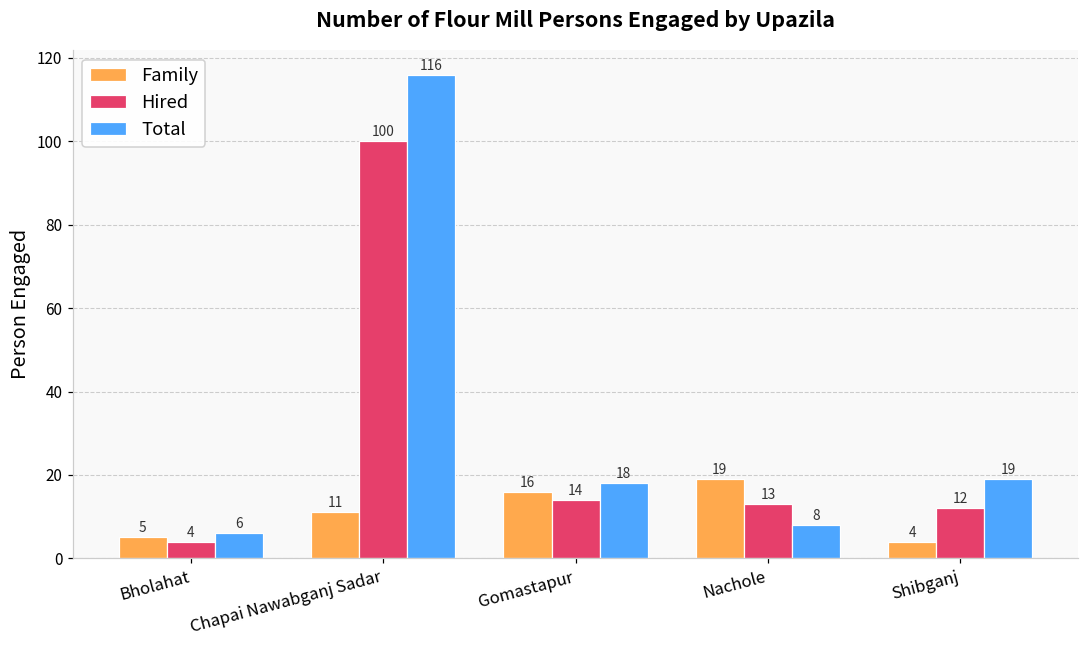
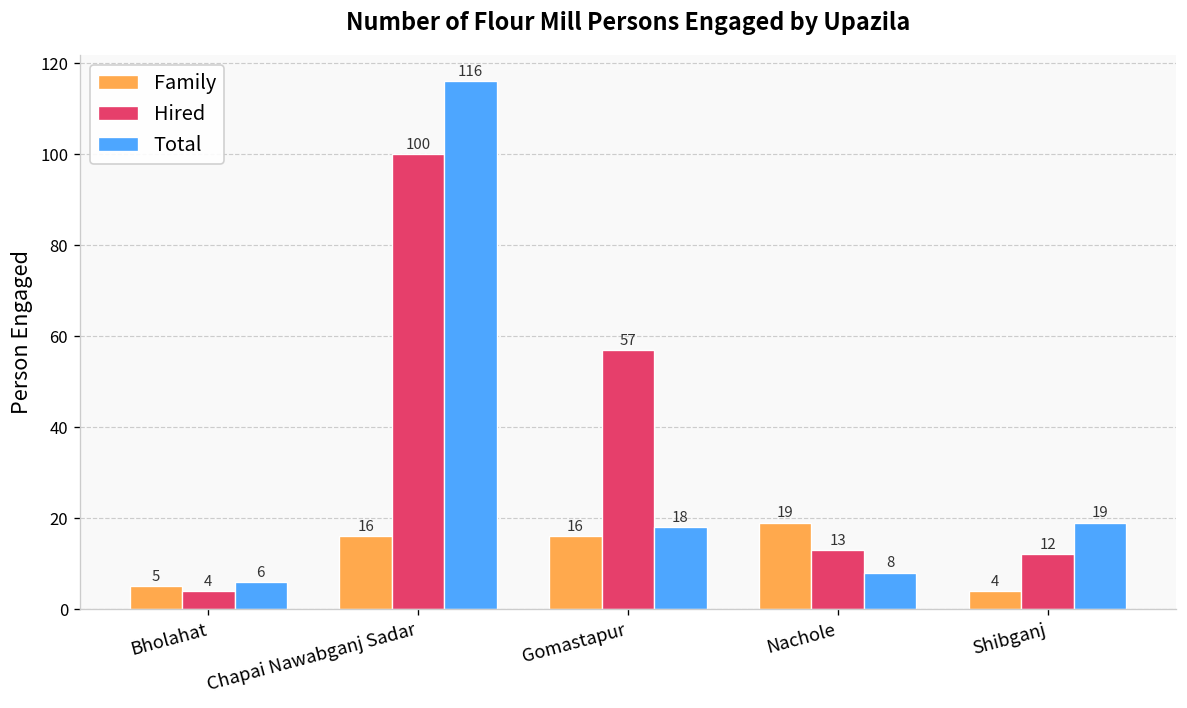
Family, Chapai Nawabganj Sadar: 11 -> 16
Hired, Gomastapur: 14 -> 57
